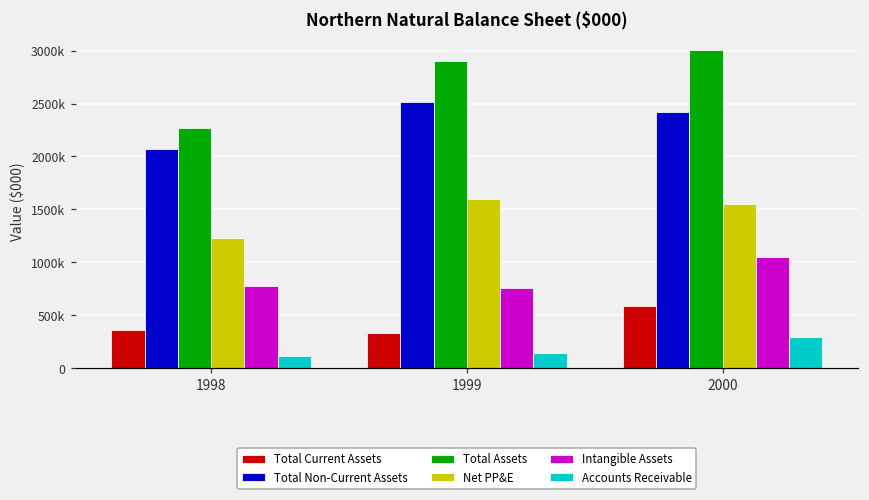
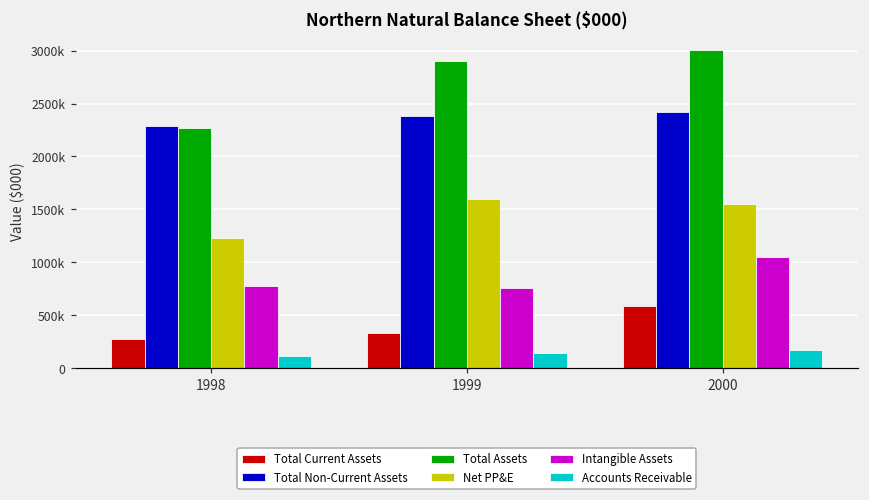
Total Current Assets, 1998: 400000 -> 300000
Total Non-Current Assets, 1998: 2100000 -> 2300000
Total Non-Current Assets, 1999: 2500000 -> 2400000
Accounts Receivable, 2000: 300000 -> 200000
